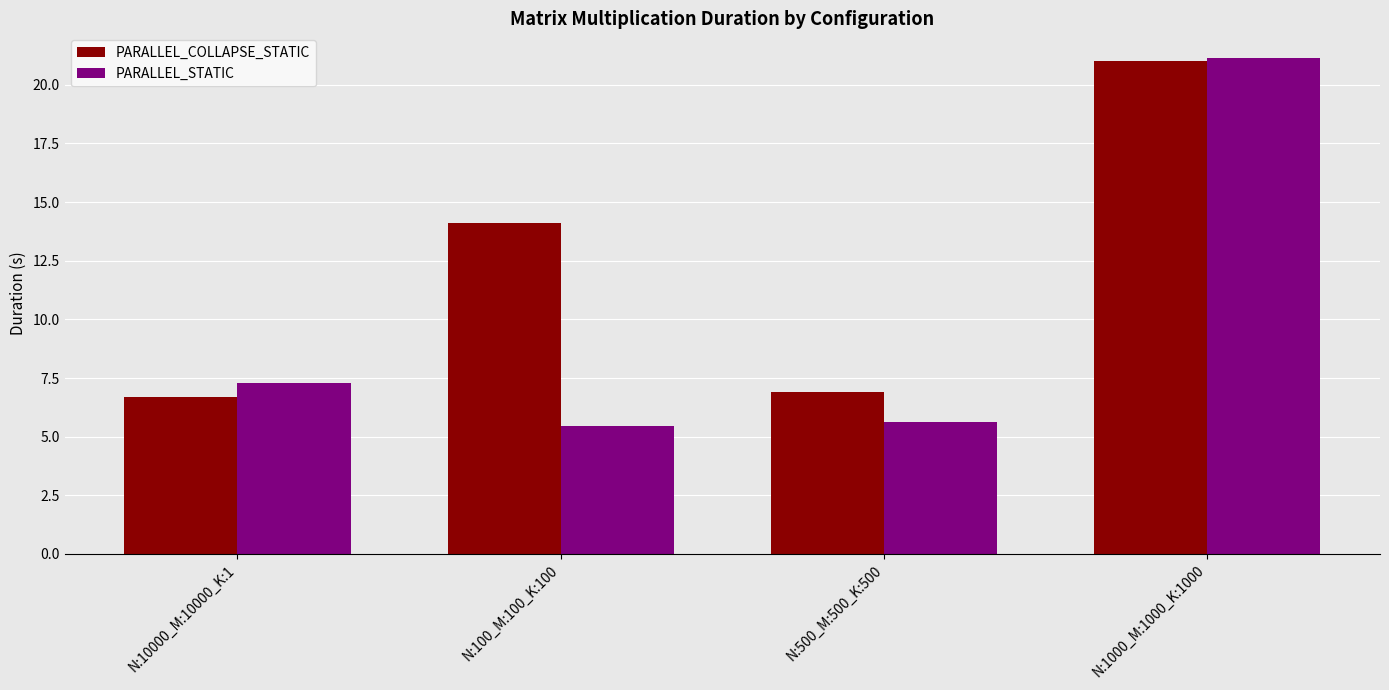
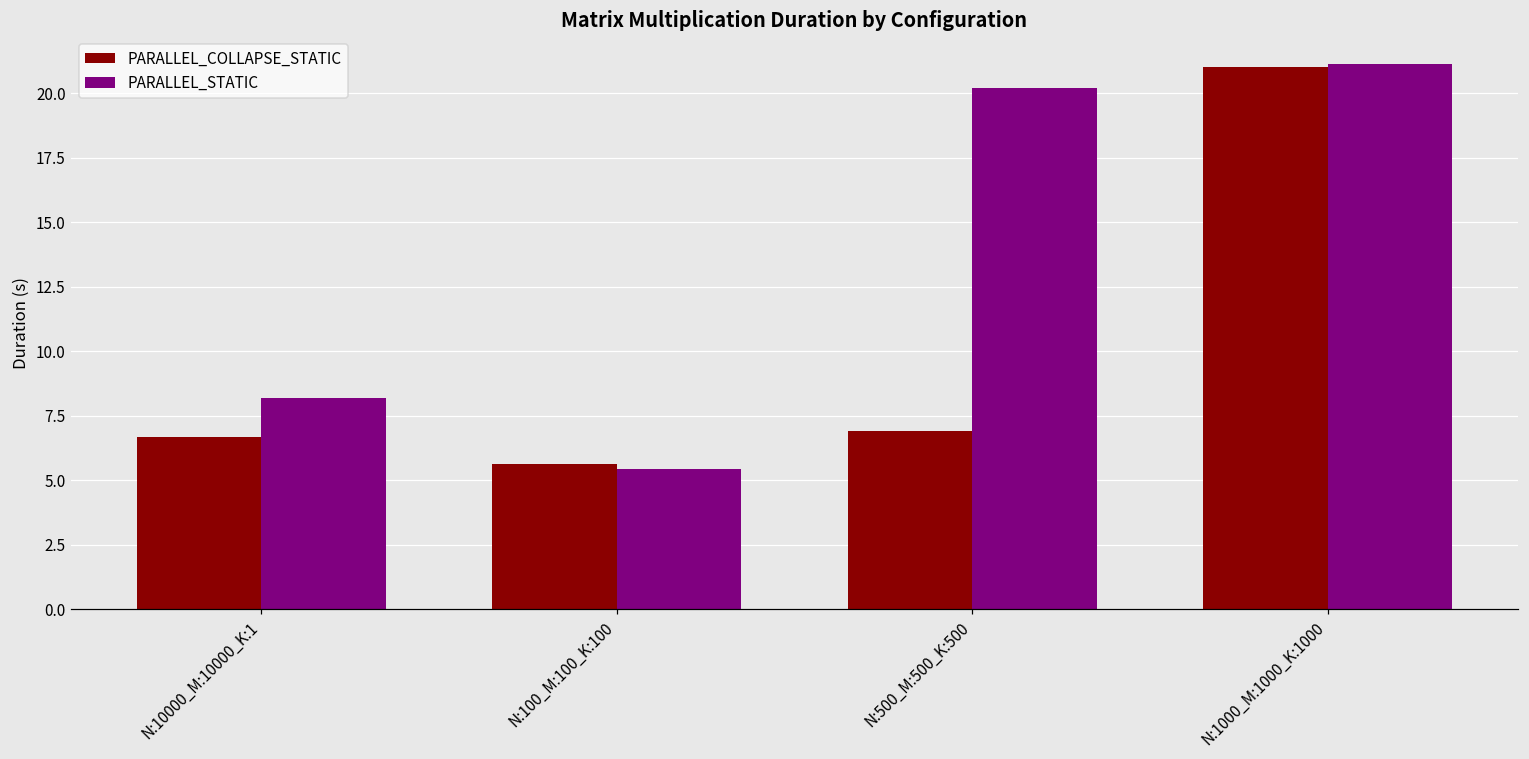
PARALLEL_STATIC, N:10000_M:10000_K:1: 7.3 -> 8.2
PARALLEL_COLLAPSE_STATIC, N:100_M:100_K:100: 14.1 -> 5.6
PARALLEL_STATIC, N:500_M:500_K:500: 5.6 -> 20.2
